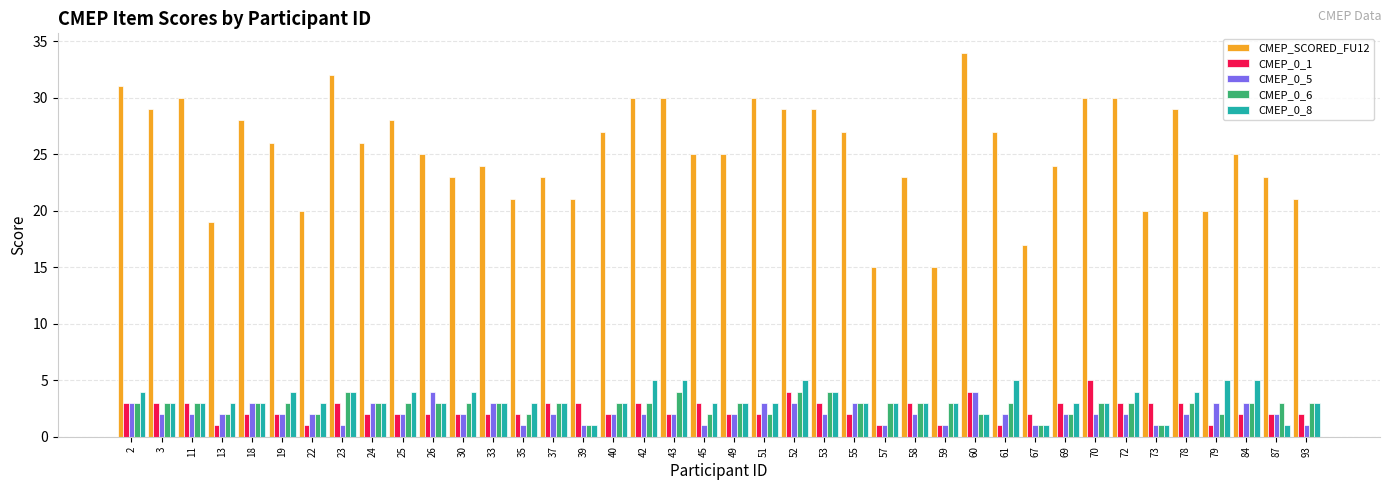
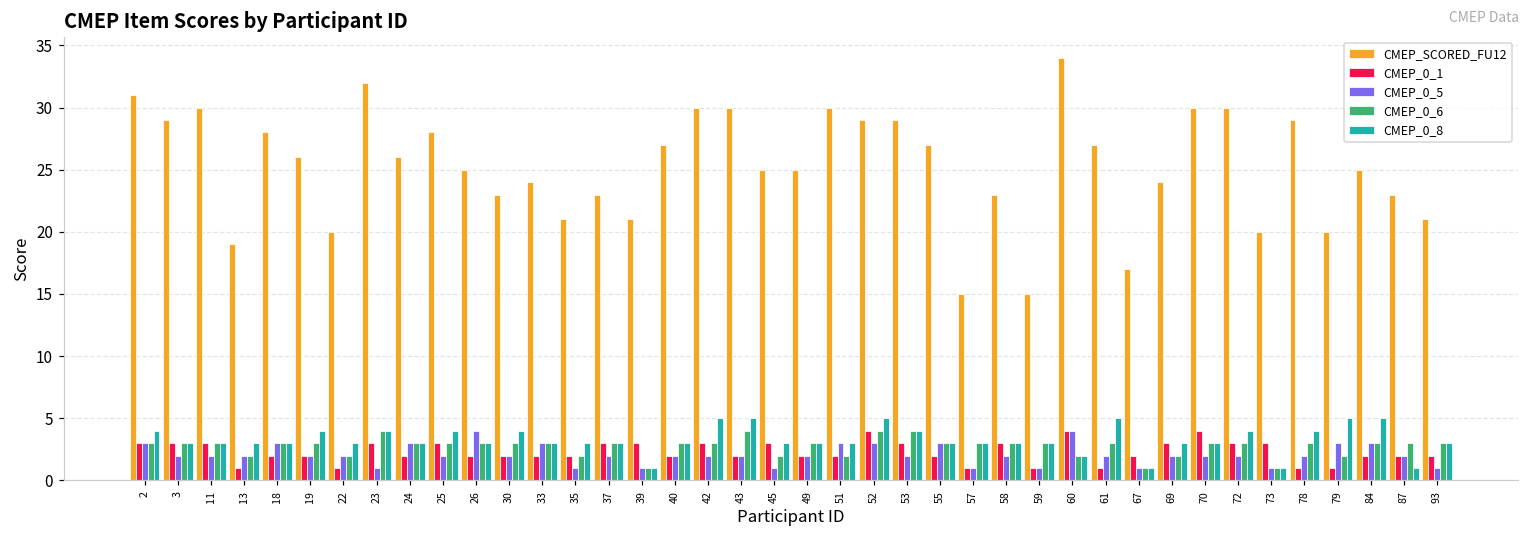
CMEP_0_1, 25: 2 -> 3
CMEP_0_1, 70: 5 -> 4
CMEP_0_1, 78: 3 -> 1
